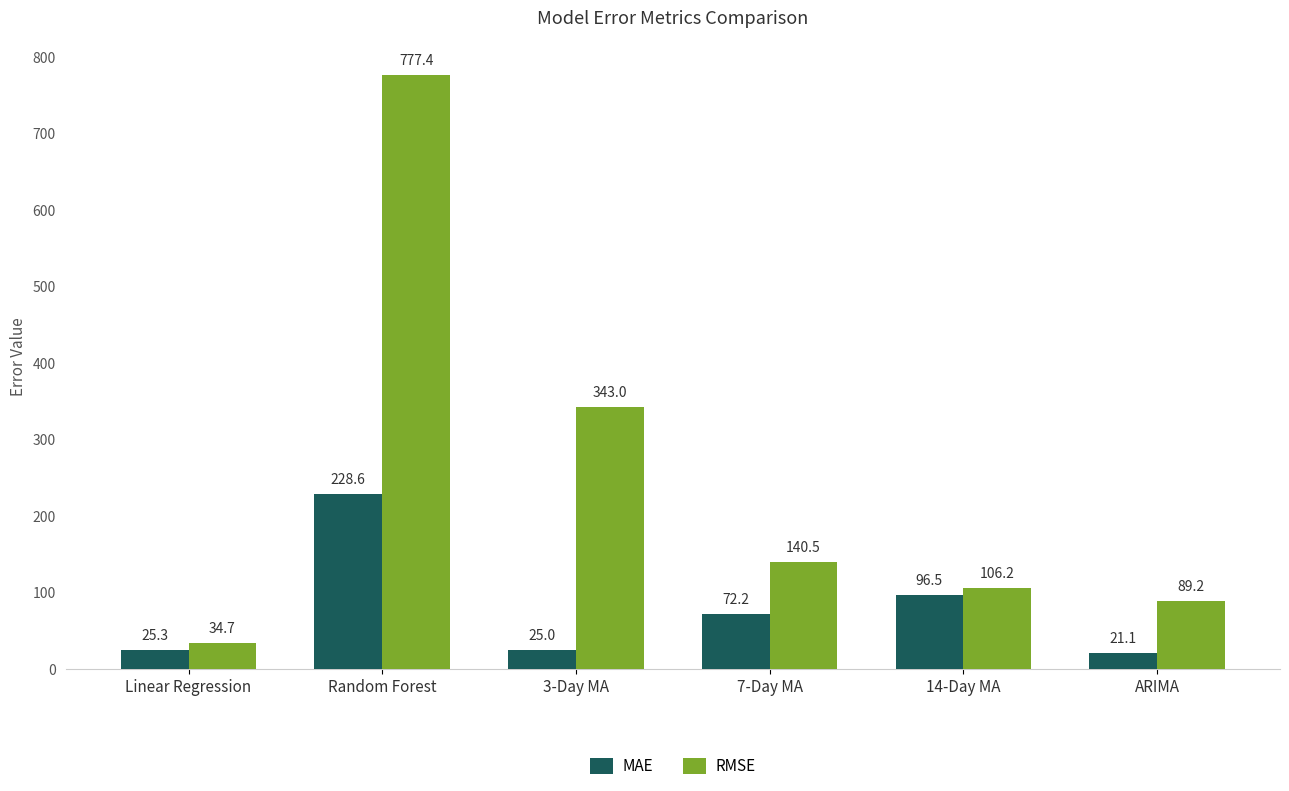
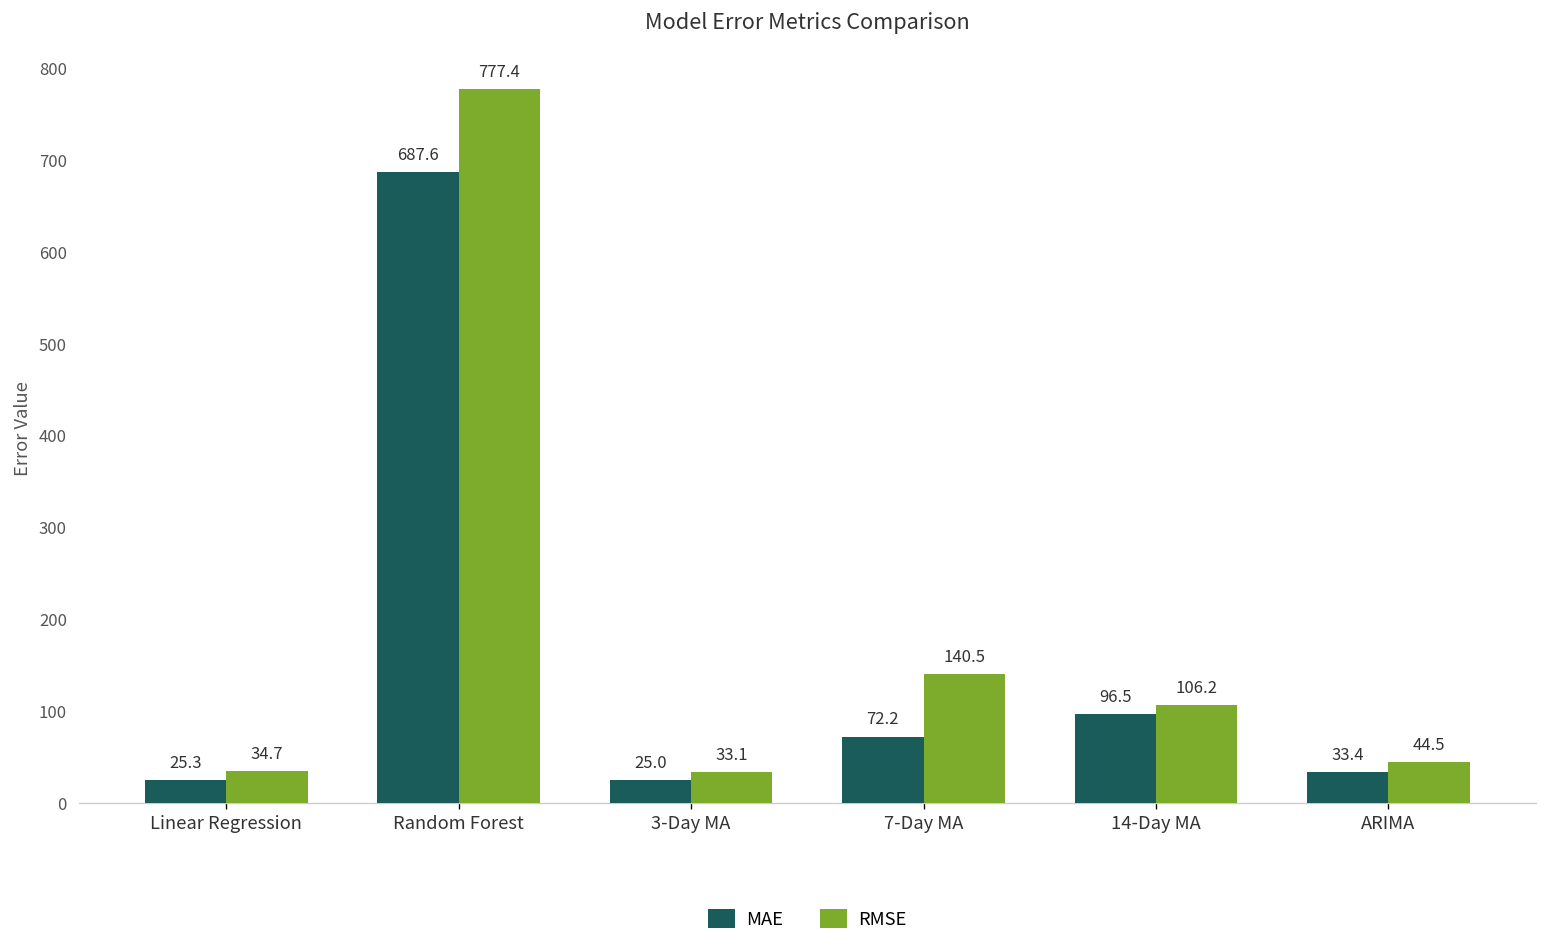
MAE, Random Forest: 228.6 -> 687.6
RMSE, 3-Day MA: 343.0 -> 33.1
MAE, ARIMA: 21.1 -> 33.4
RMSE, ARIMA: 89.2 -> 44.5
